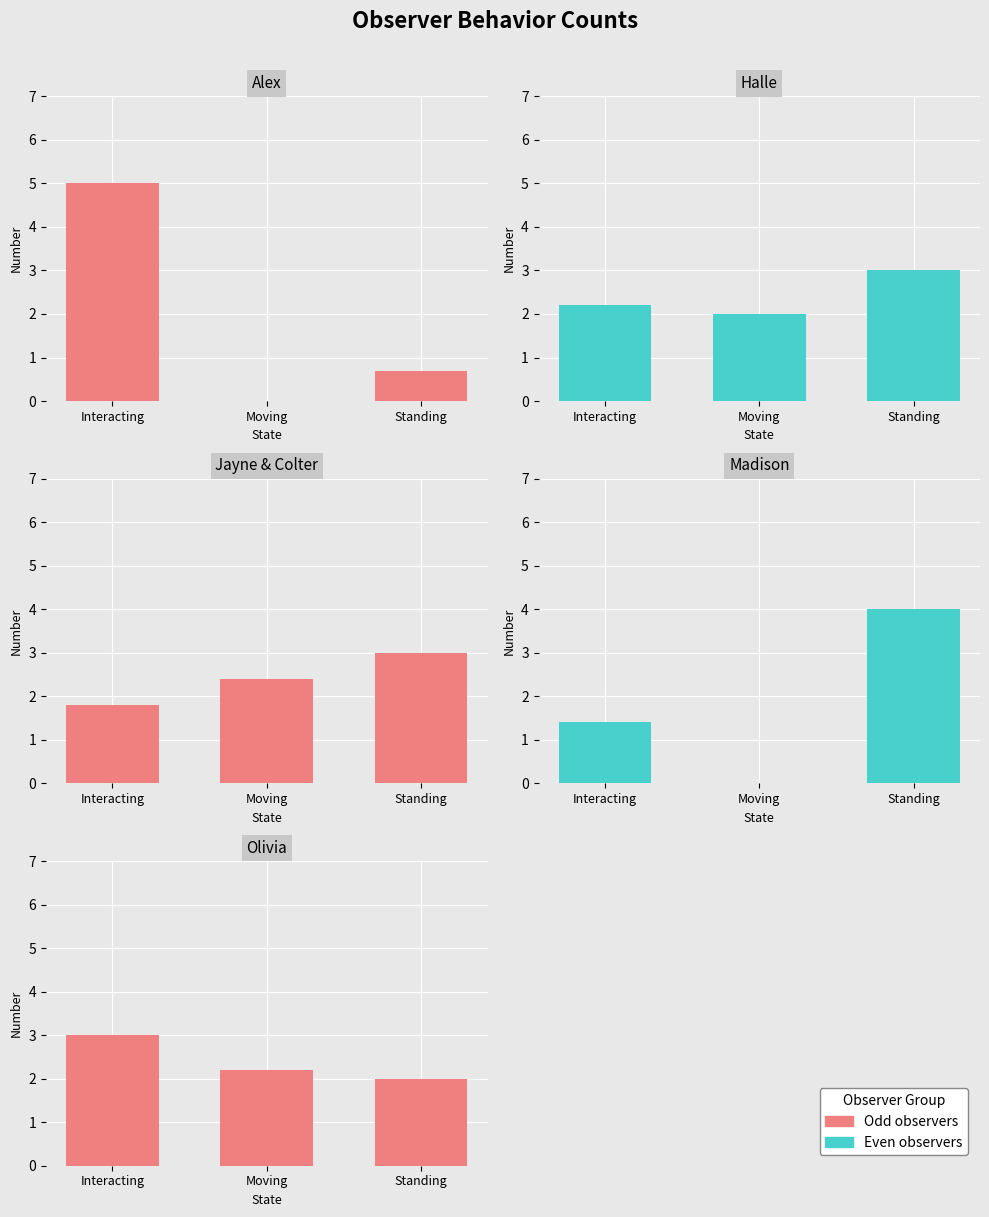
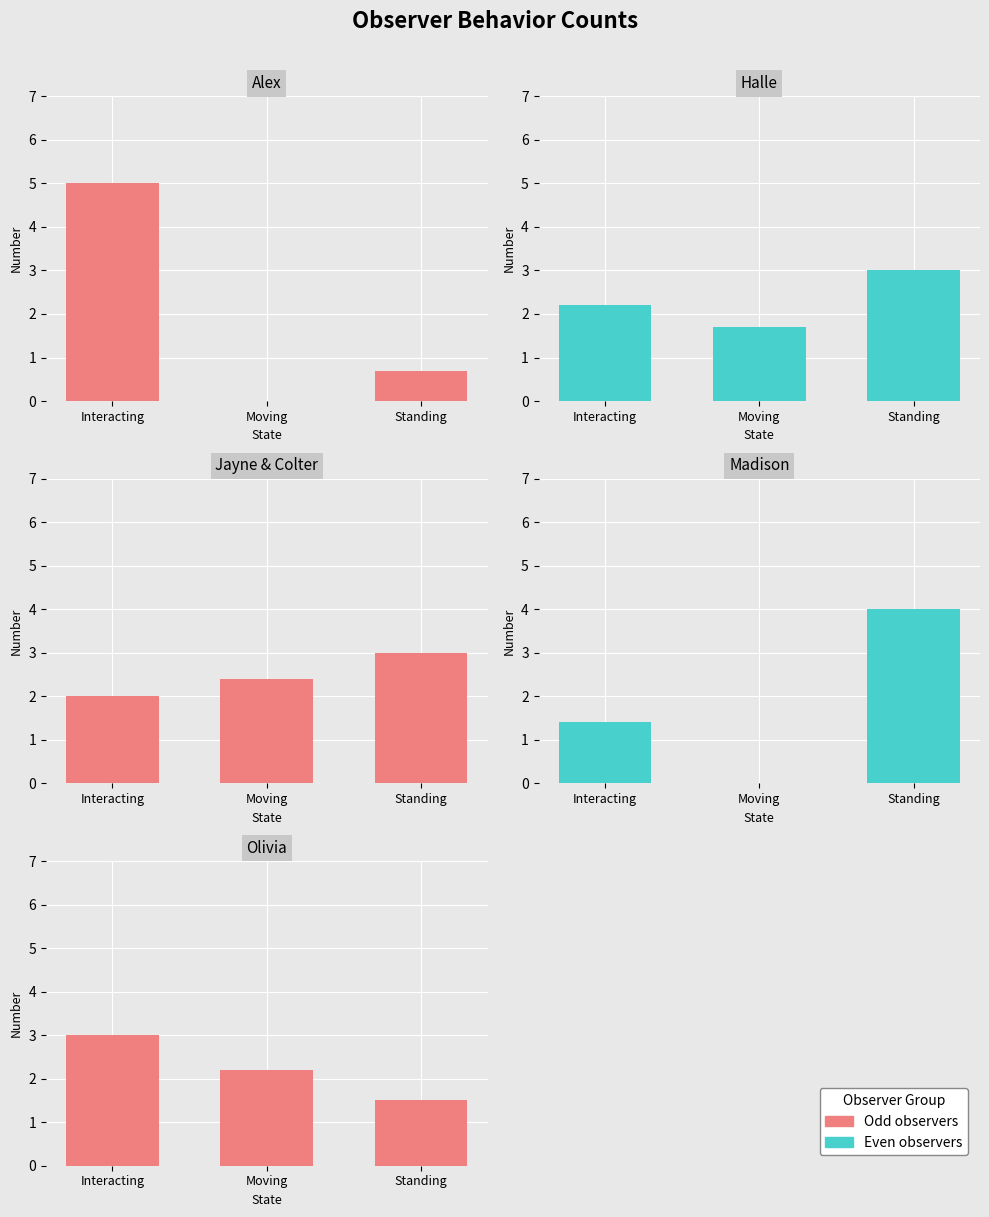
Halle, Moving: 2.0 -> 1.7
Jayne & Colter, Interacting: 1.8 -> 2.0
Olivia, Standing: 2.0 -> 1.5
